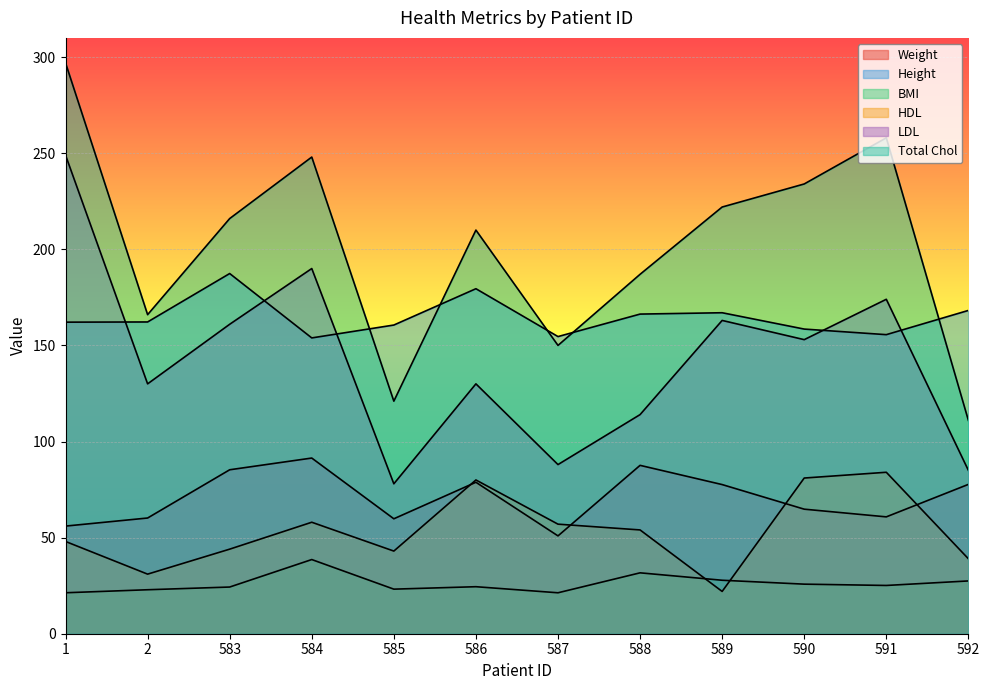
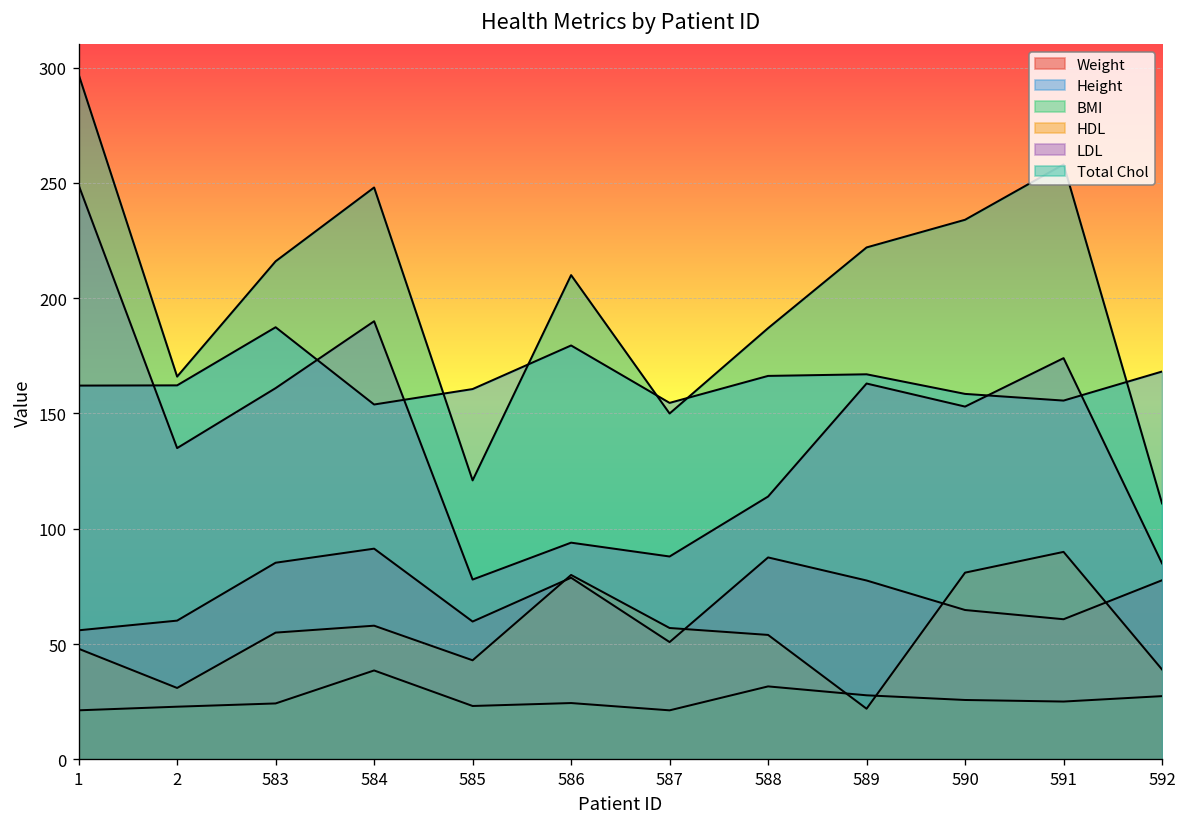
LDL, 2: 130 -> 135
HDL, 583: 44 -> 55
LDL, 586: 130 -> 94
HDL, 591: 84 -> 90
